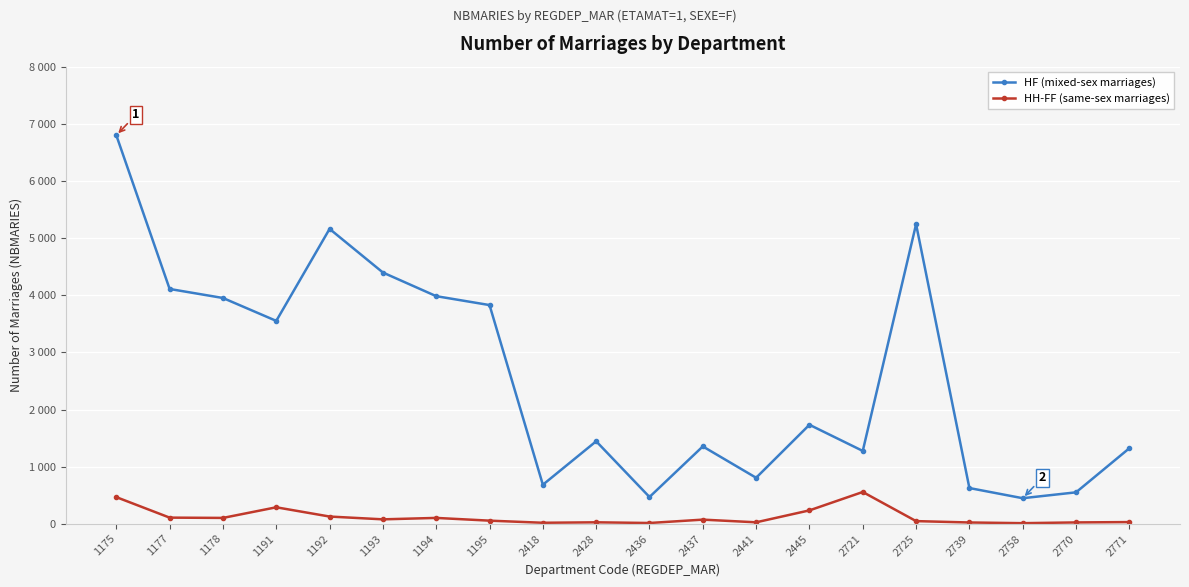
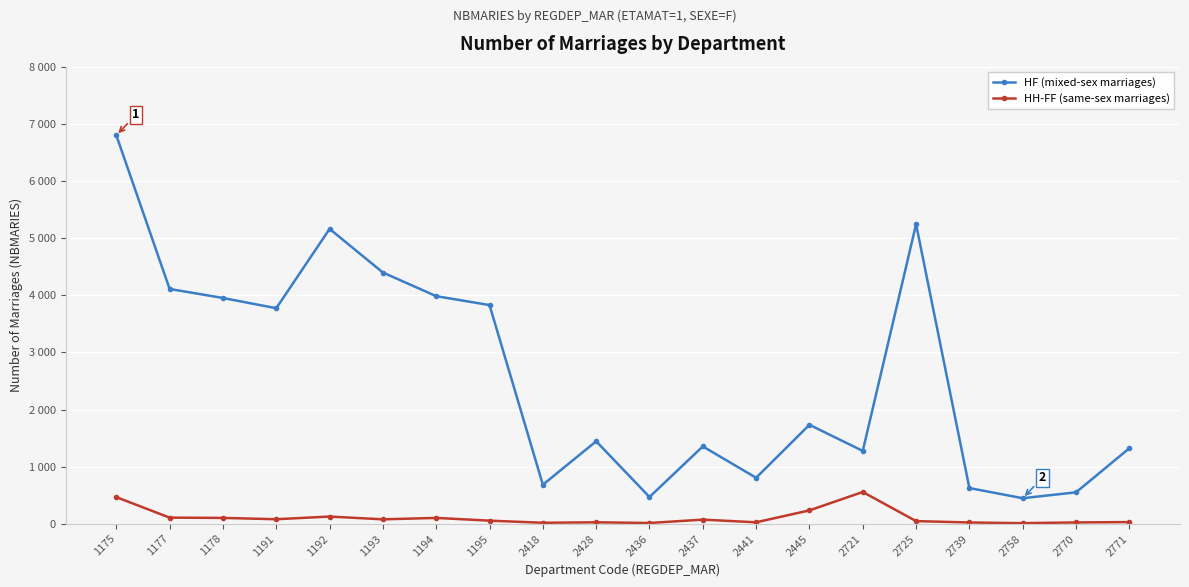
HF (mixed-sex marriages), 1191: 3600 -> 3800
HH-FF (same-sex marriages), 1191: 300 -> 100
